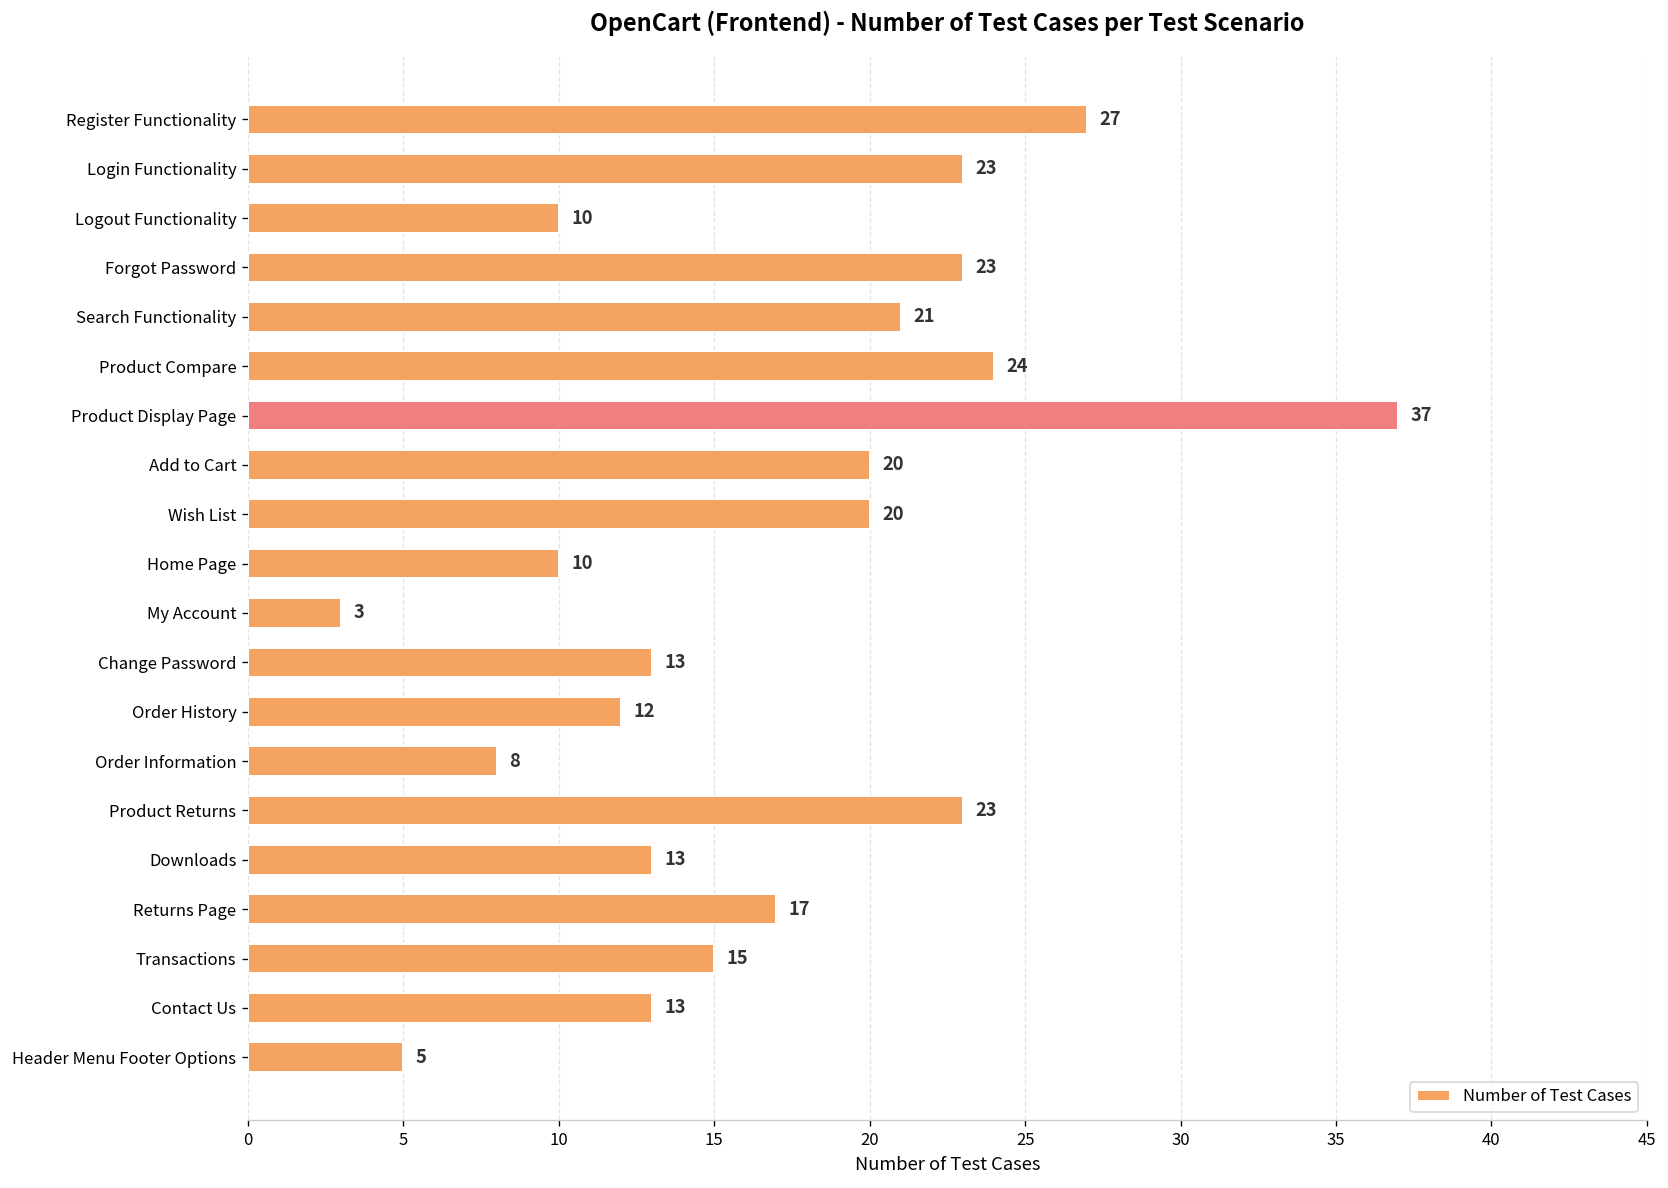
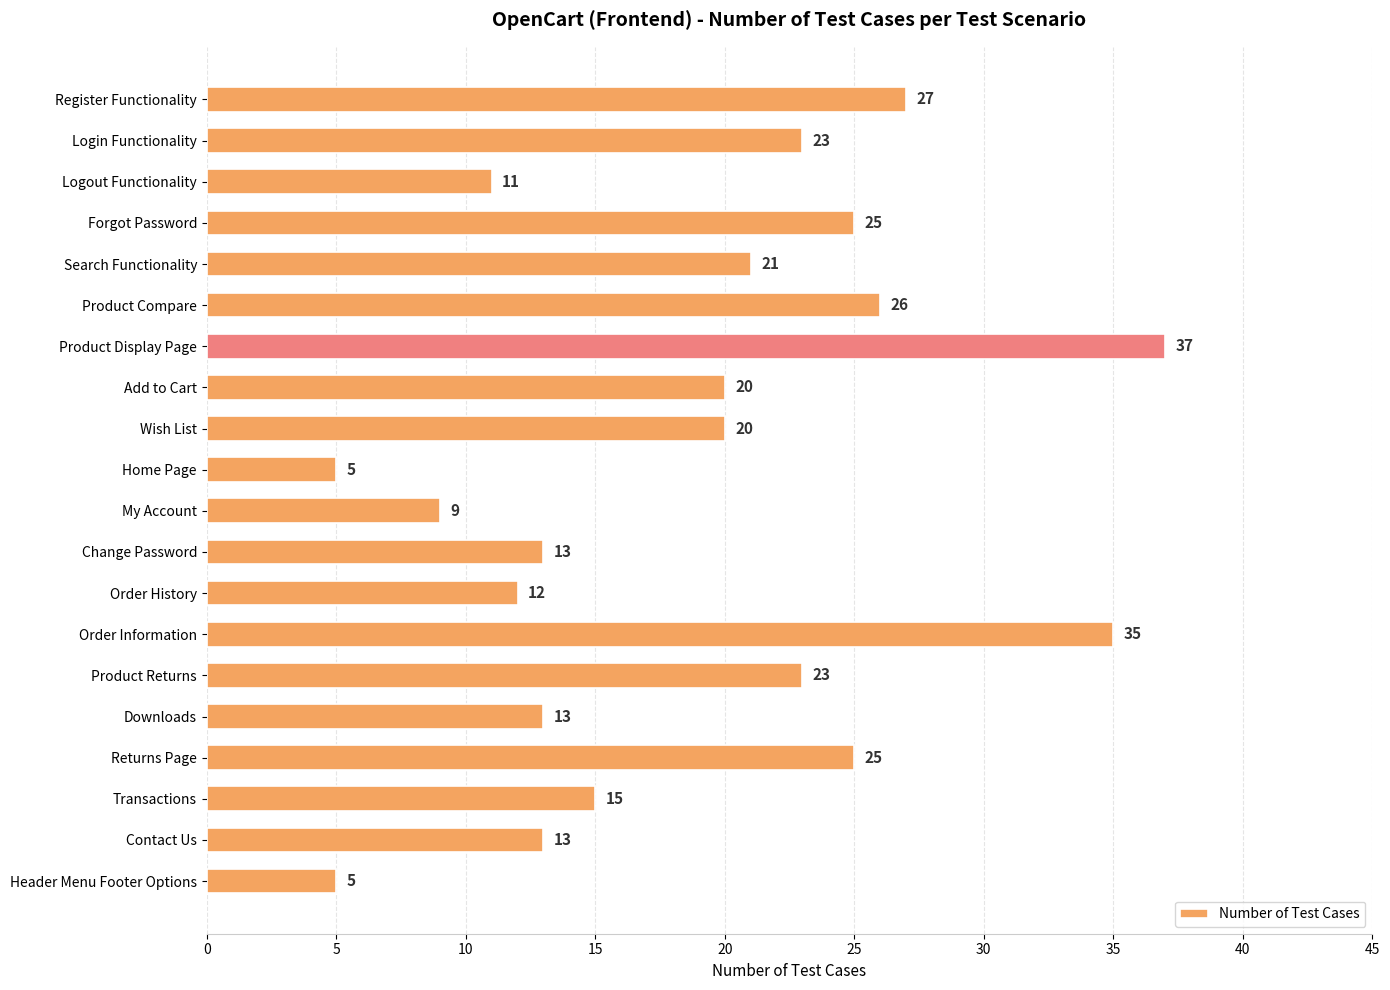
Logout Functionality: 10 -> 11
Forgot Password: 23 -> 25
Product Compare: 24 -> 26
Home Page: 10 -> 5
My Account: 3 -> 9
Order Information: 8 -> 35
Returns Page: 17 -> 25
